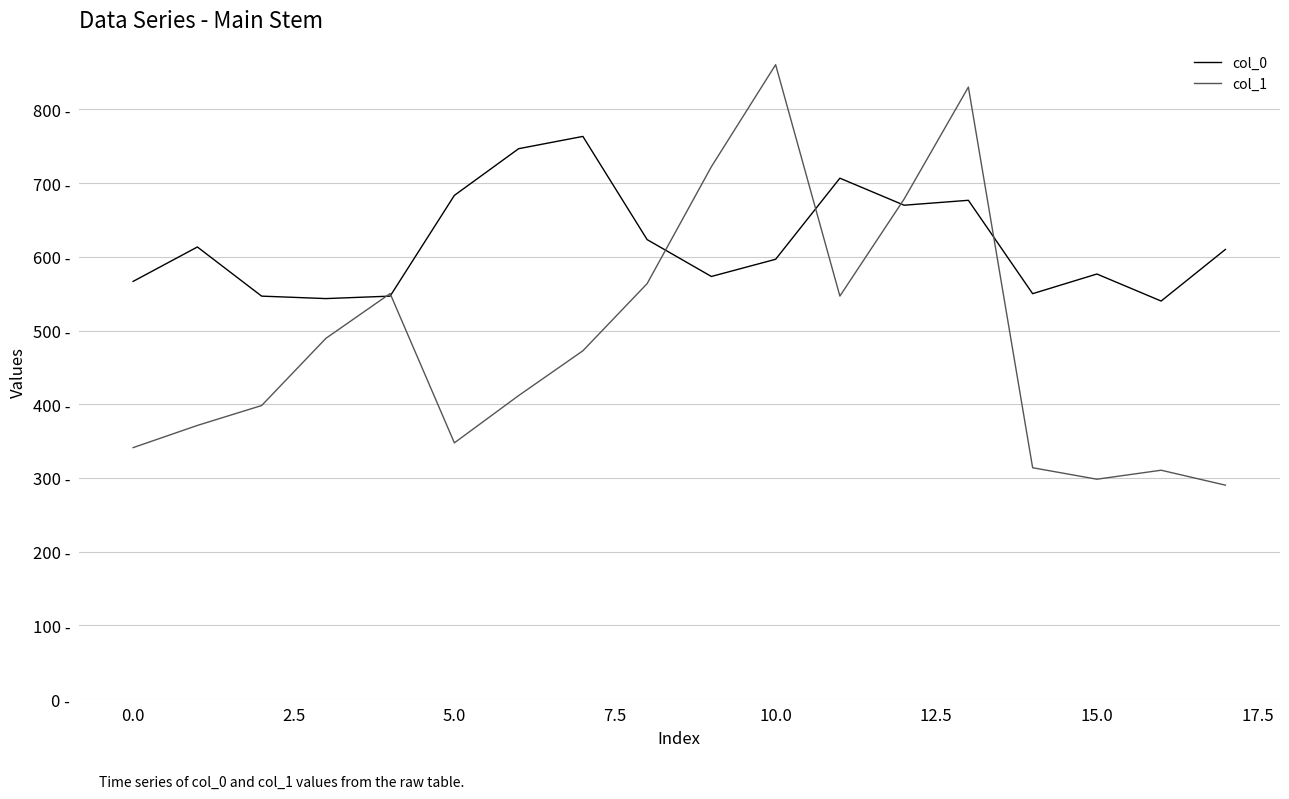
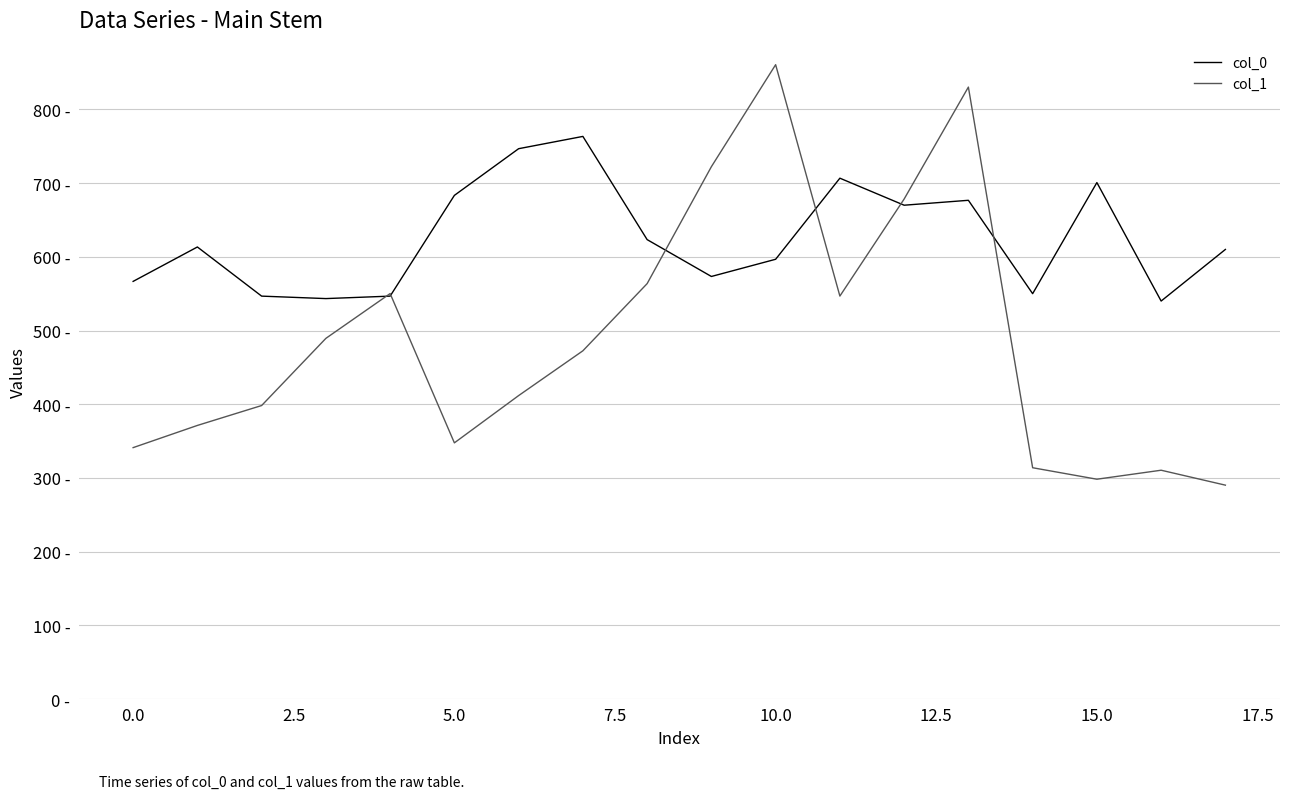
col_0, 15.0: 580 - -> 700 -
